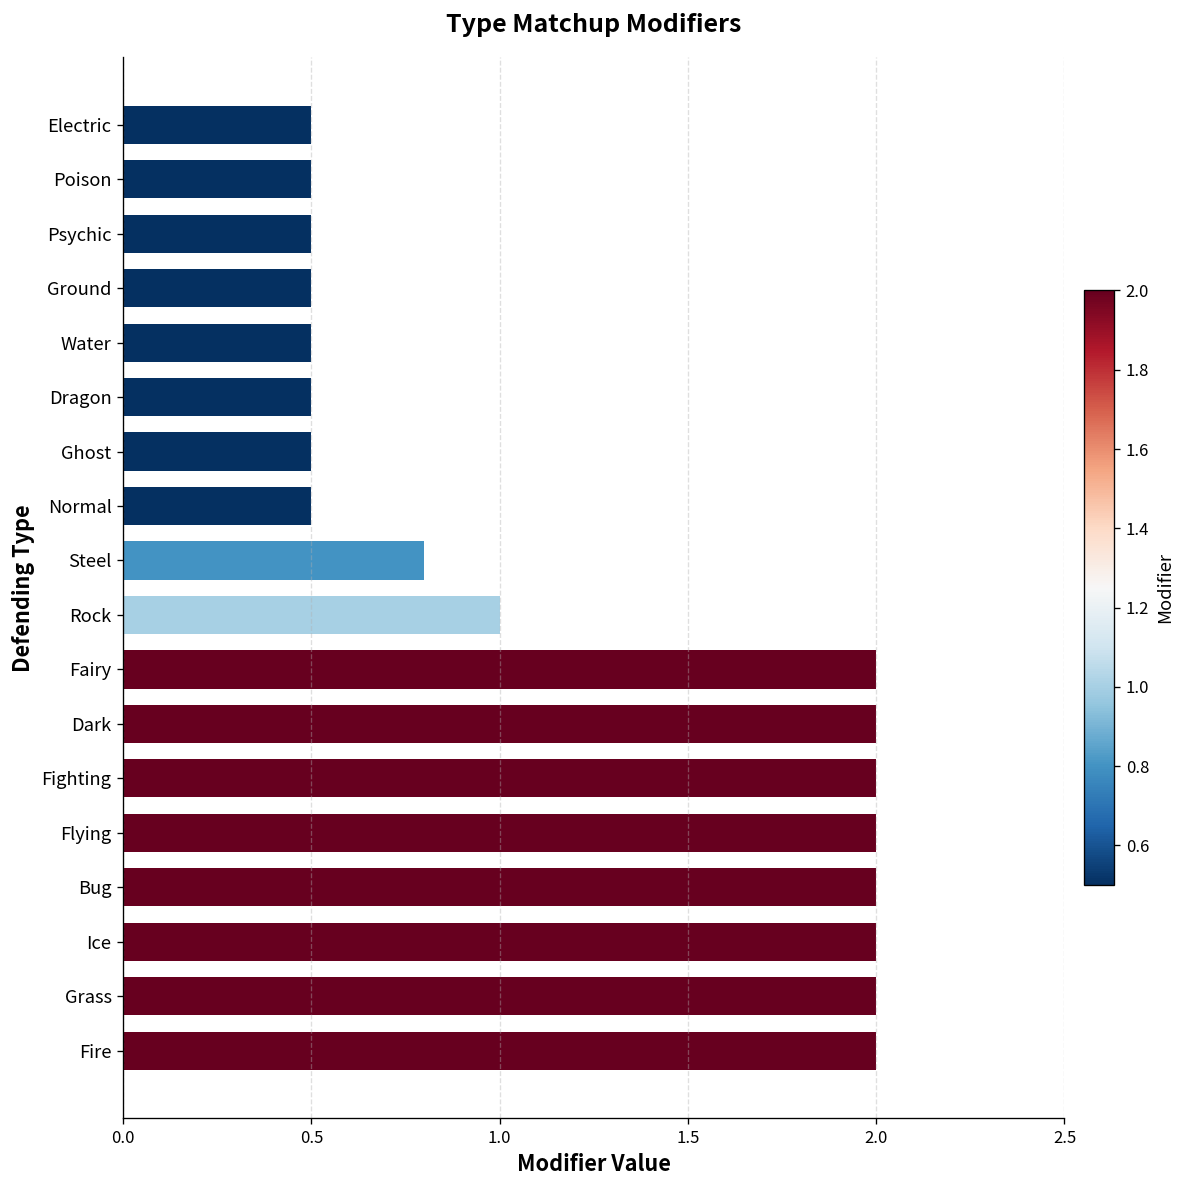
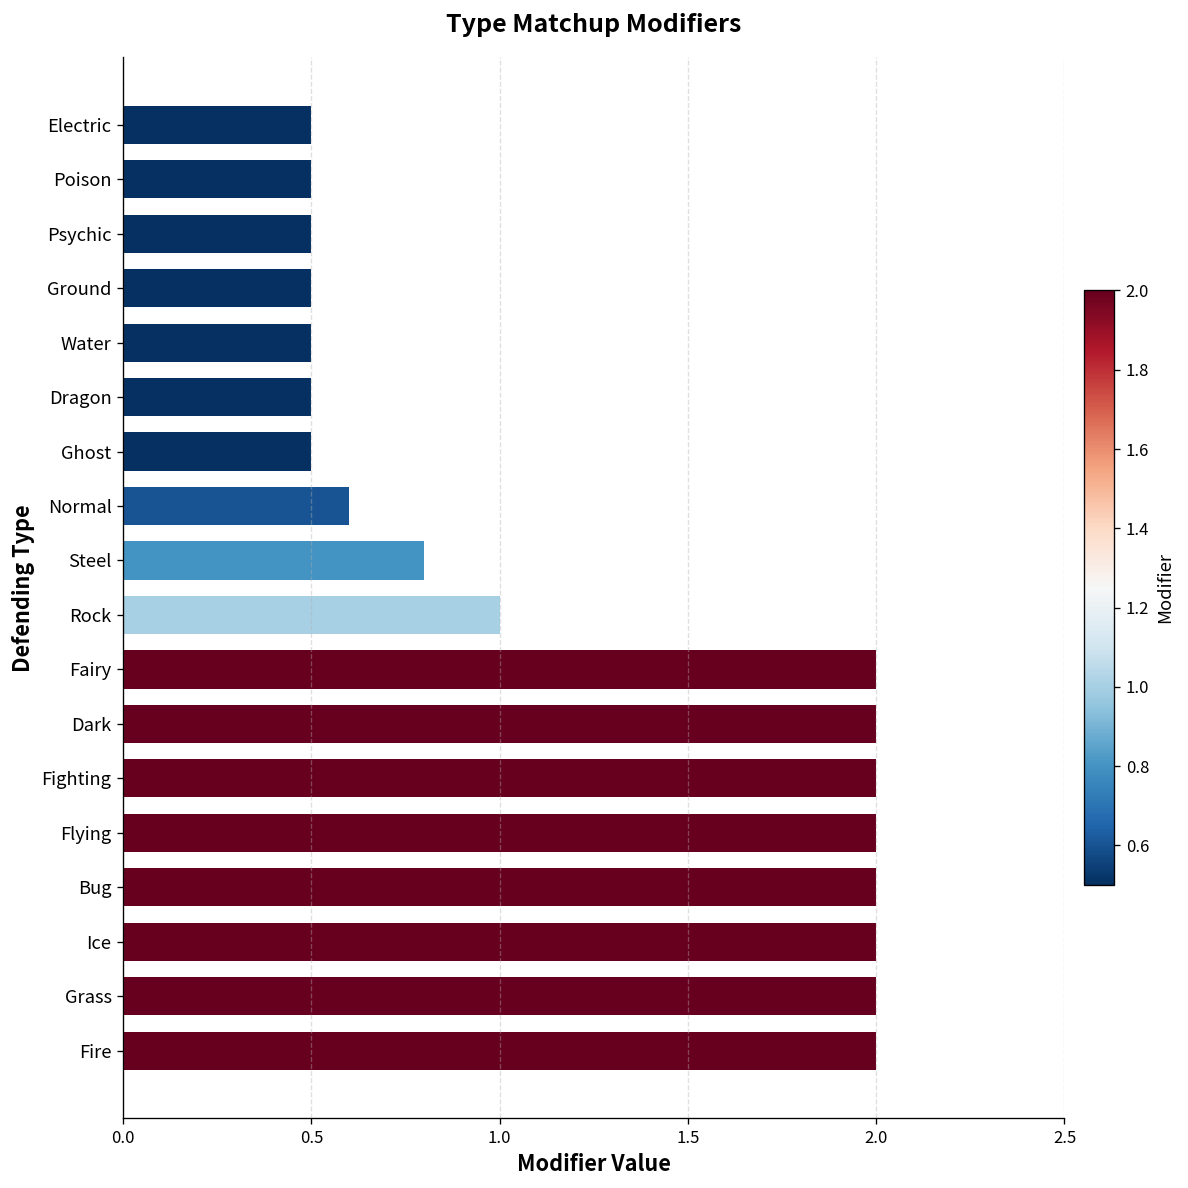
Normal: 0.5 -> 0.6
